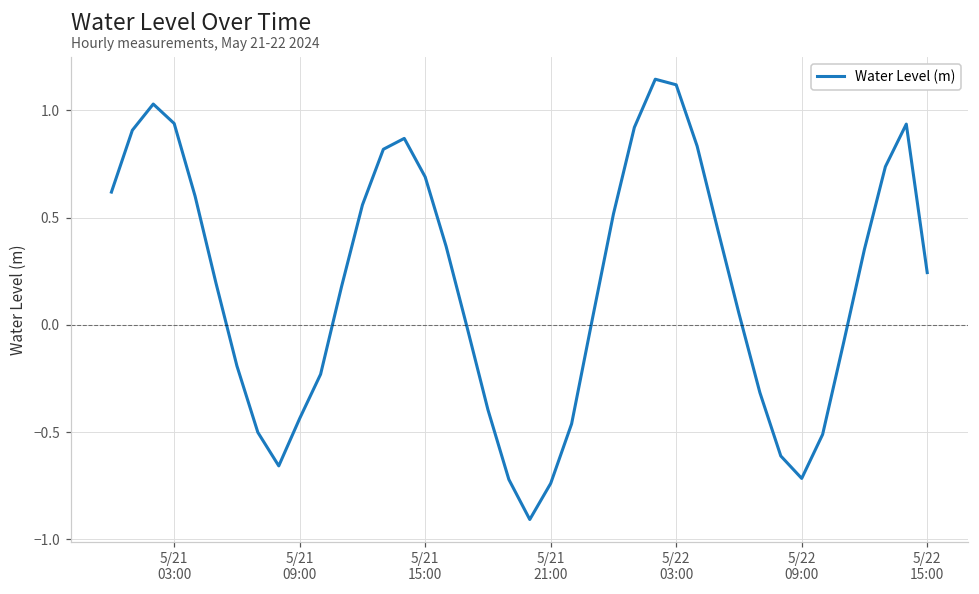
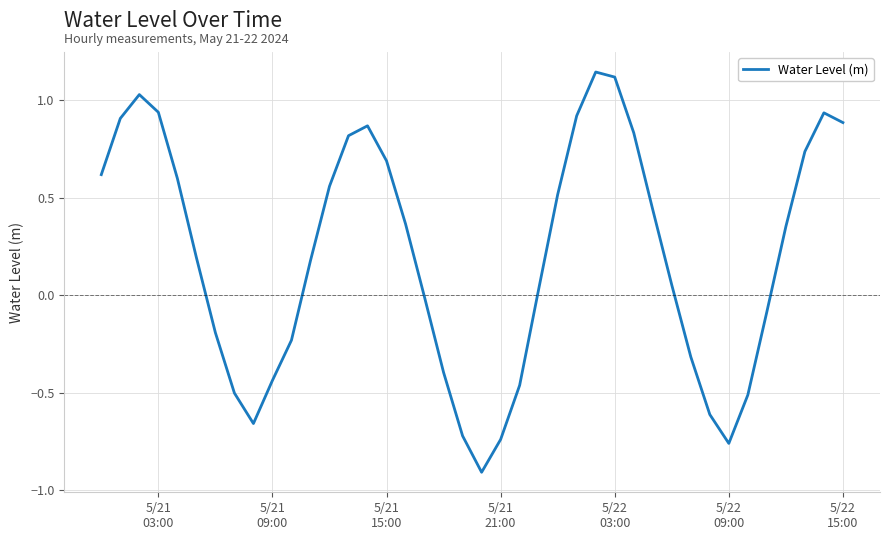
5/22 09:00: -0.72 -> -0.76
5/22 15:00: 0.24 -> 0.89
